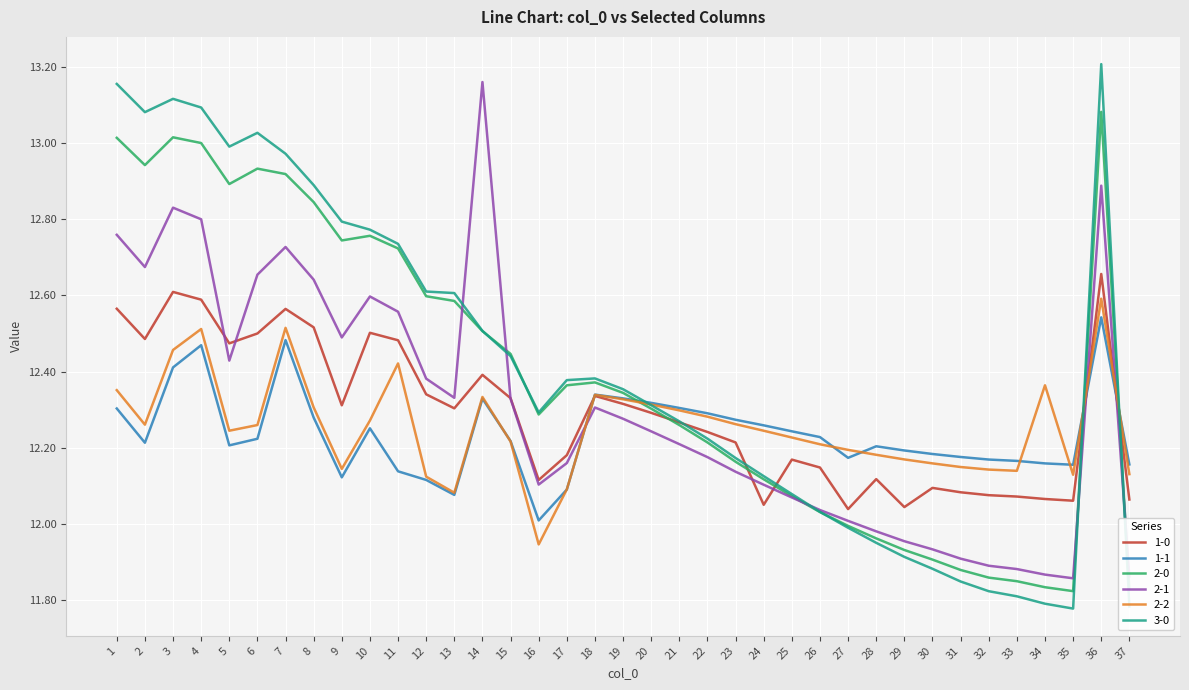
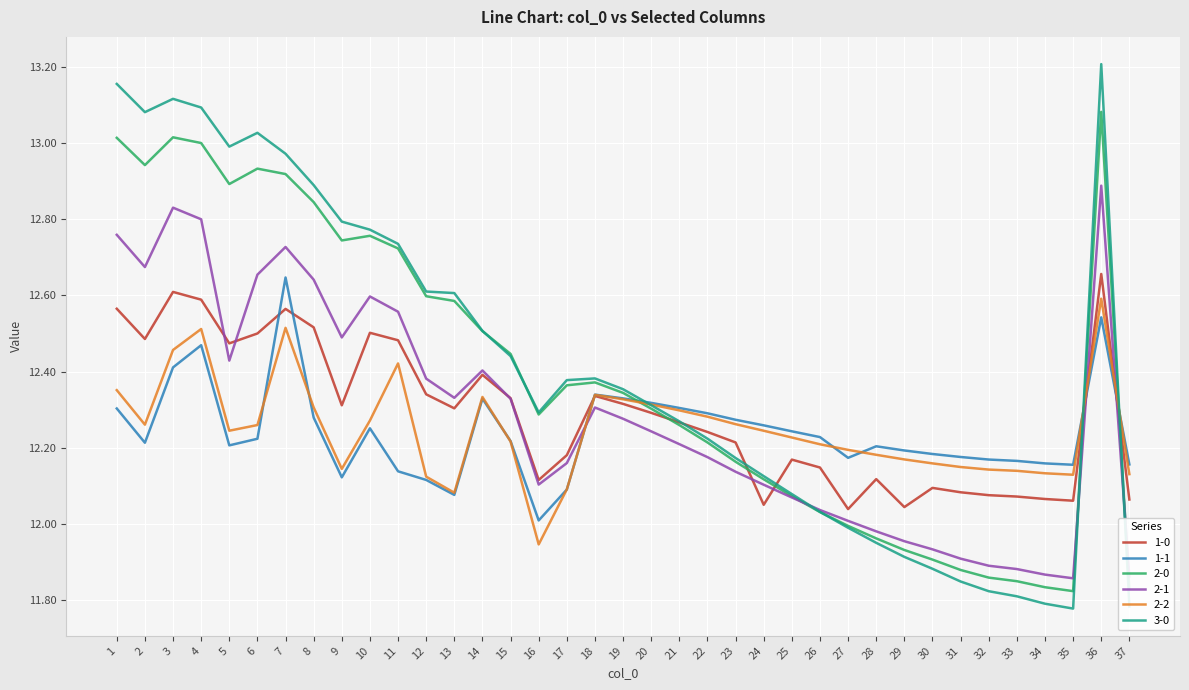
1-1, 7: 12.48 -> 12.65
2-1, 14: 13.16 -> 12.40
2-2, 34: 12.36 -> 12.13
